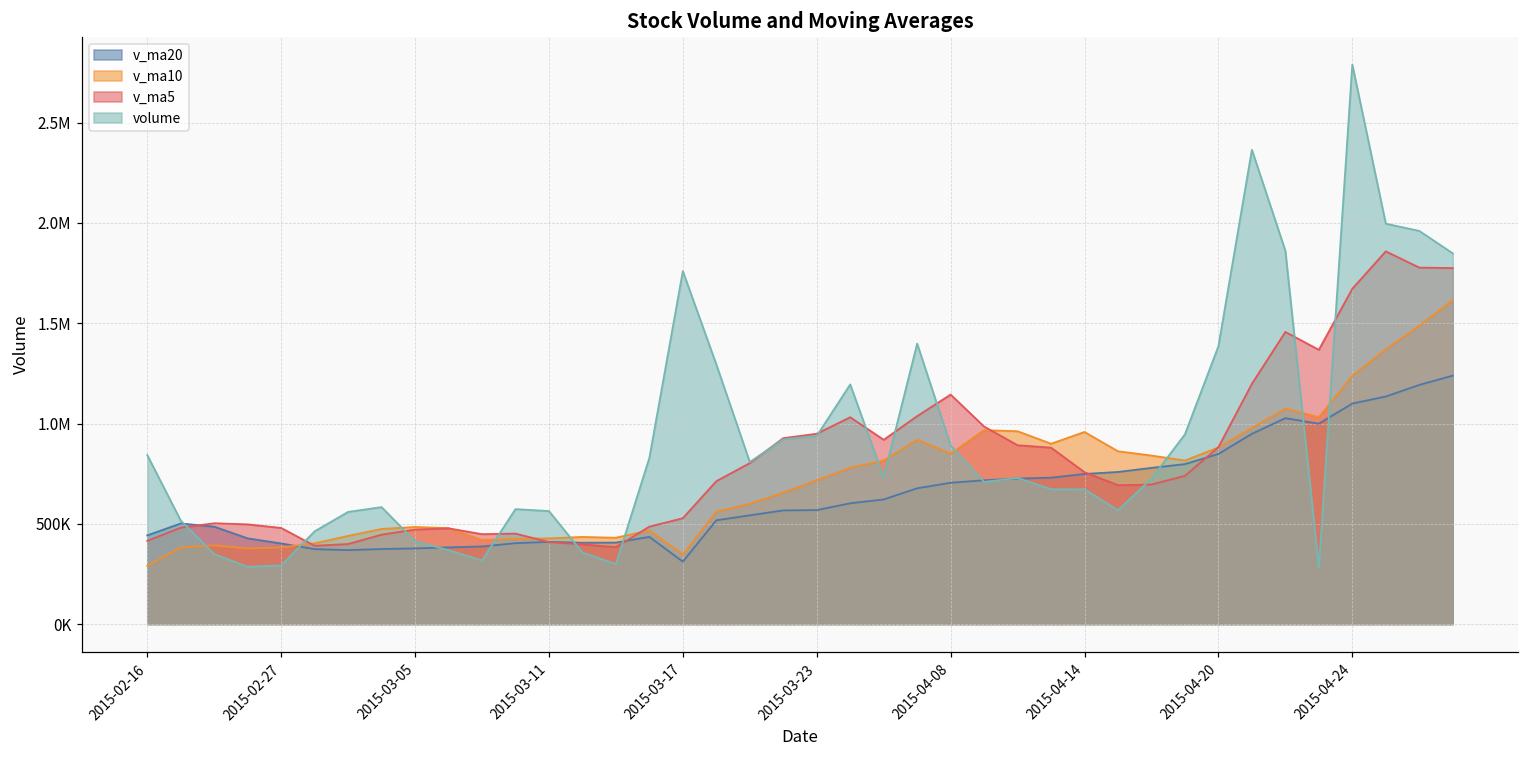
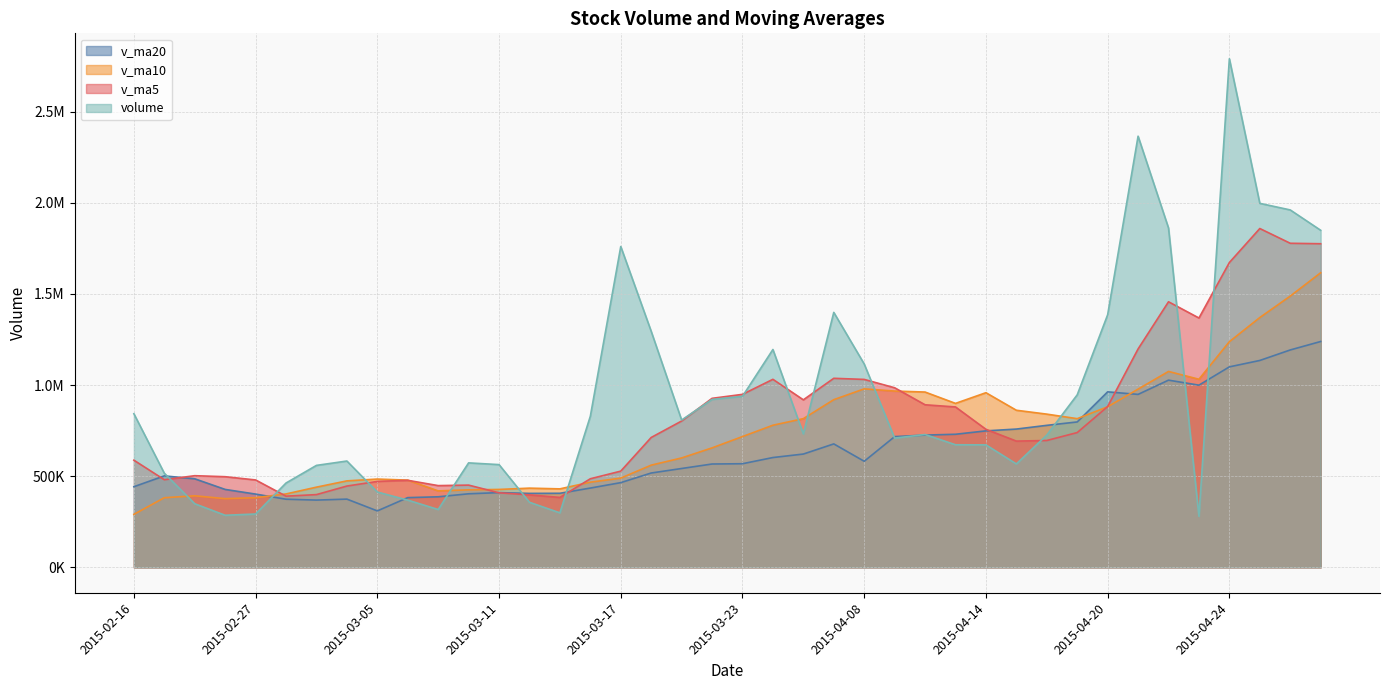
v_ma5, 2015-02-16: 410000 -> 590000
v_ma20, 2015-03-05: 380000 -> 310000
v_ma20, 2015-03-17: 310000 -> 460000
v_ma10, 2015-03-17: 350000 -> 490000
v_ma20, 2015-04-08: 700000 -> 580000
v_ma10, 2015-04-08: 850000 -> 980000
v_ma5, 2015-04-08: 1140000 -> 1030000
volume, 2015-04-08: 890000 -> 1120000
v_ma20, 2015-04-20: 850000 -> 960000
